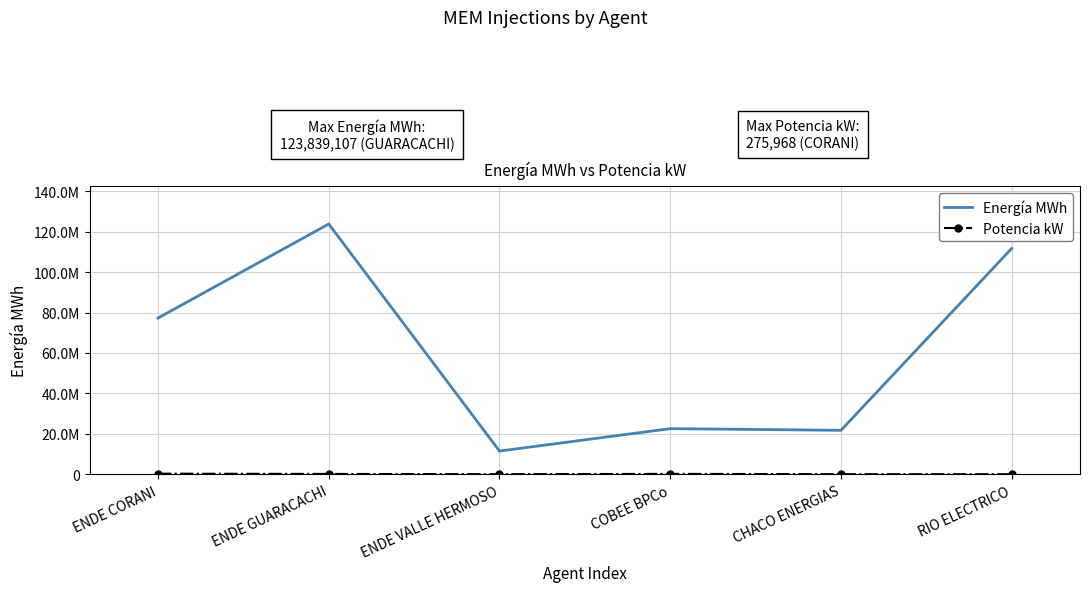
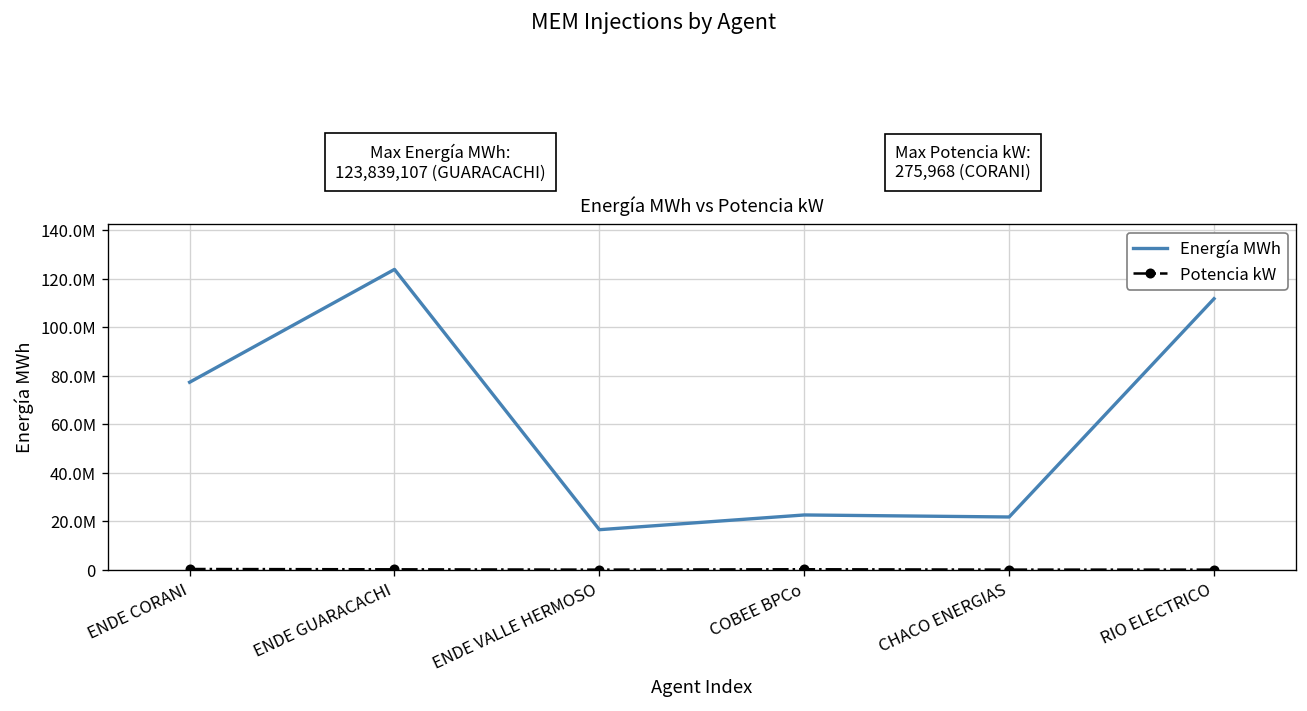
Energía MWh, ENDE VALLE HERMOSO: 11000000 -> 16000000
